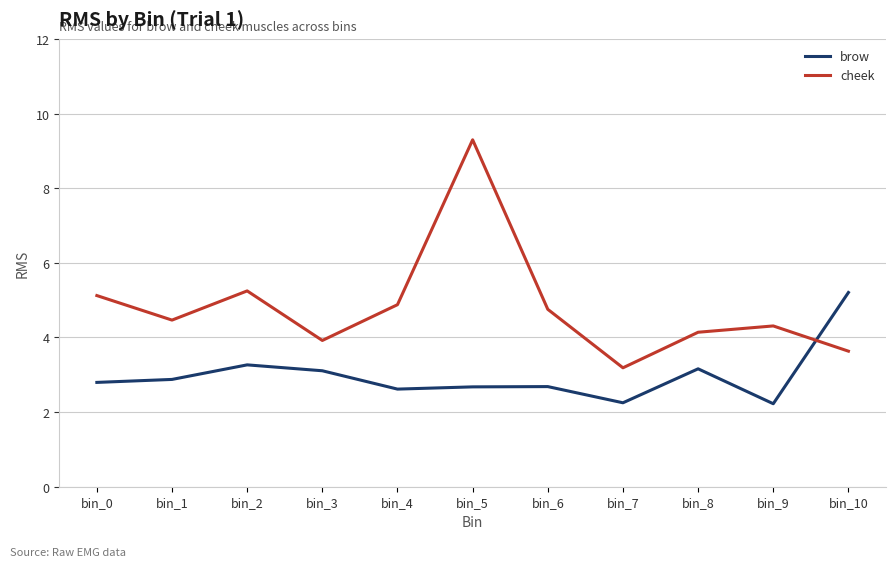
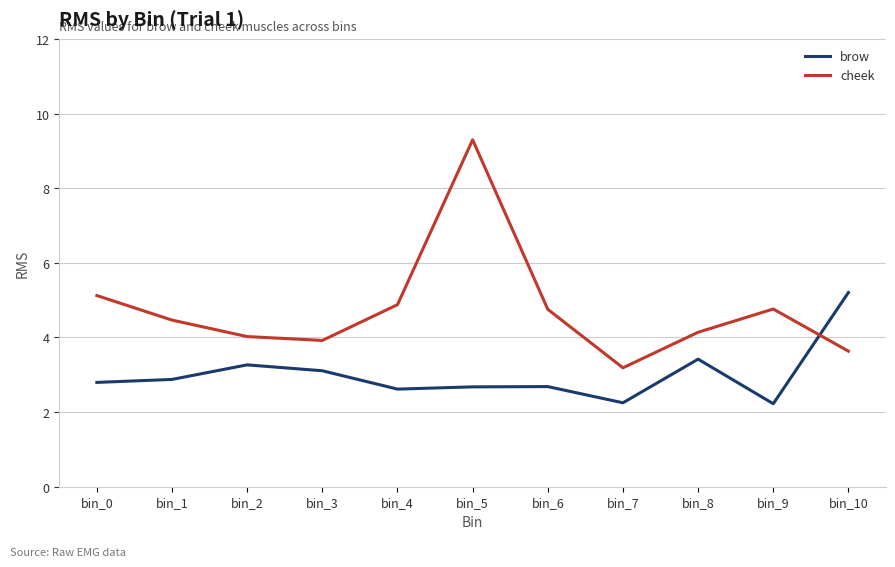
cheek, bin_2: 5.2 -> 4.0
brow, bin_8: 3.2 -> 3.4
cheek, bin_9: 4.3 -> 4.8
